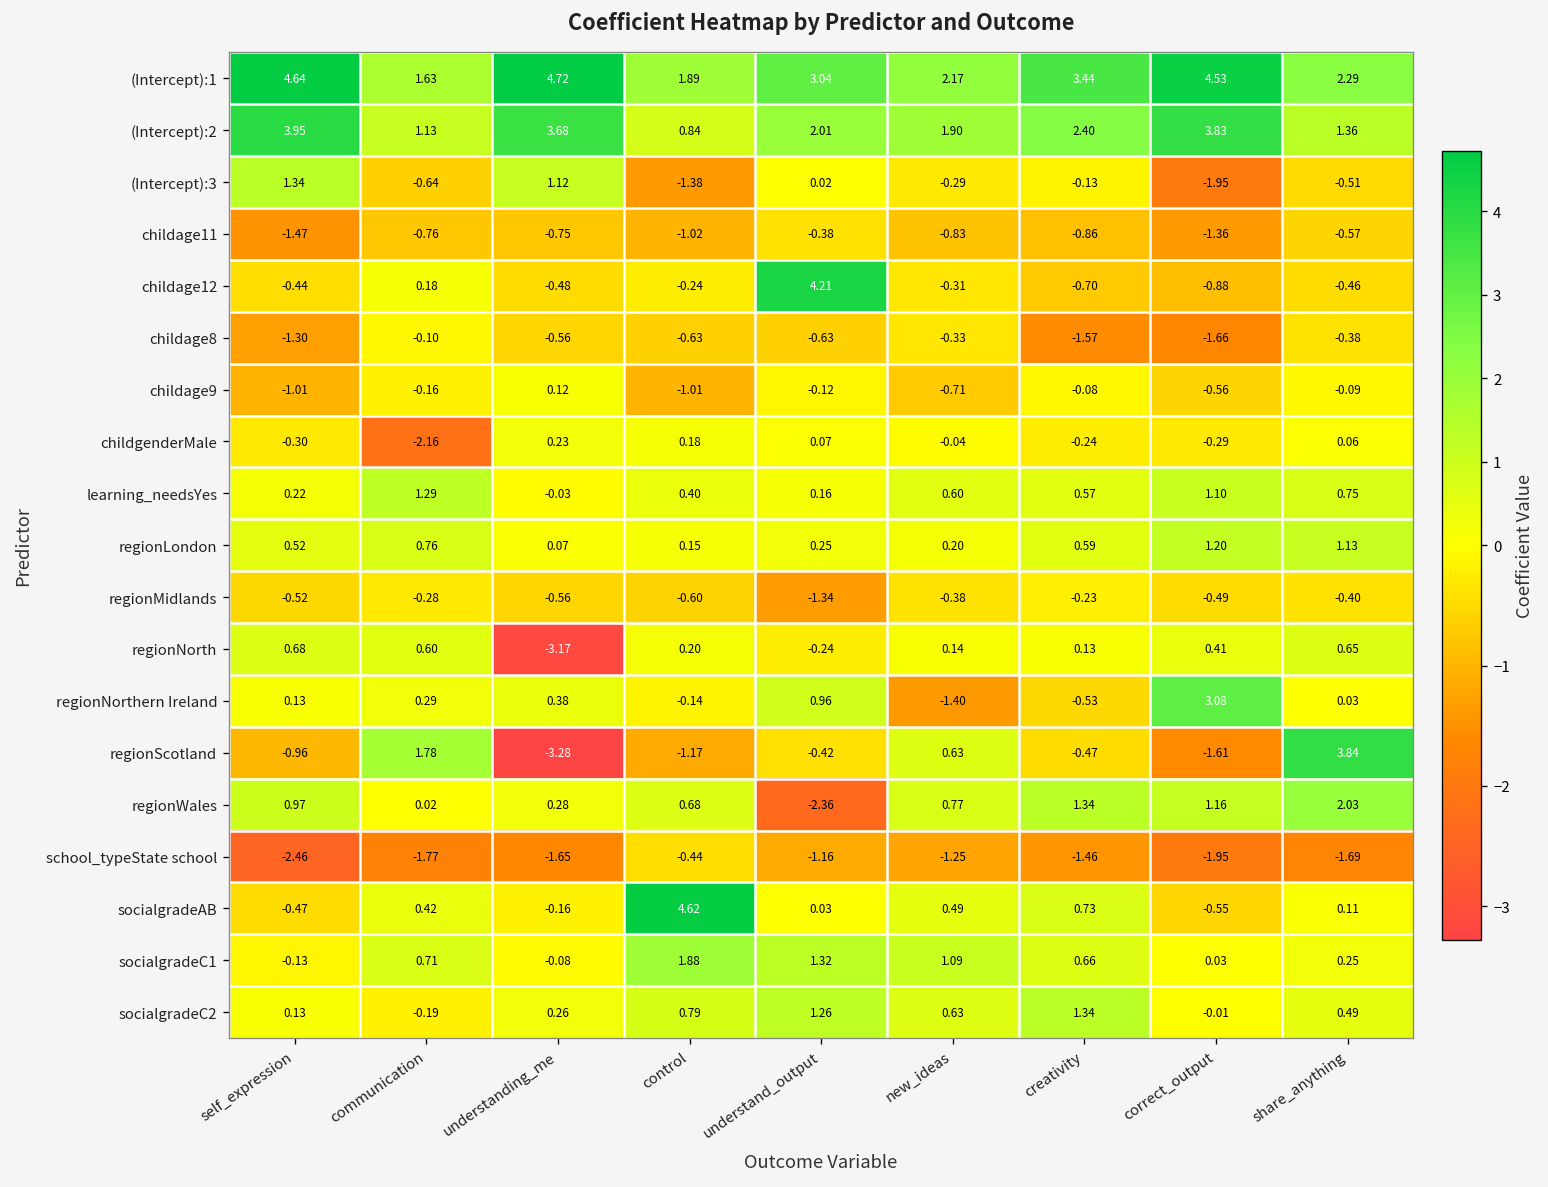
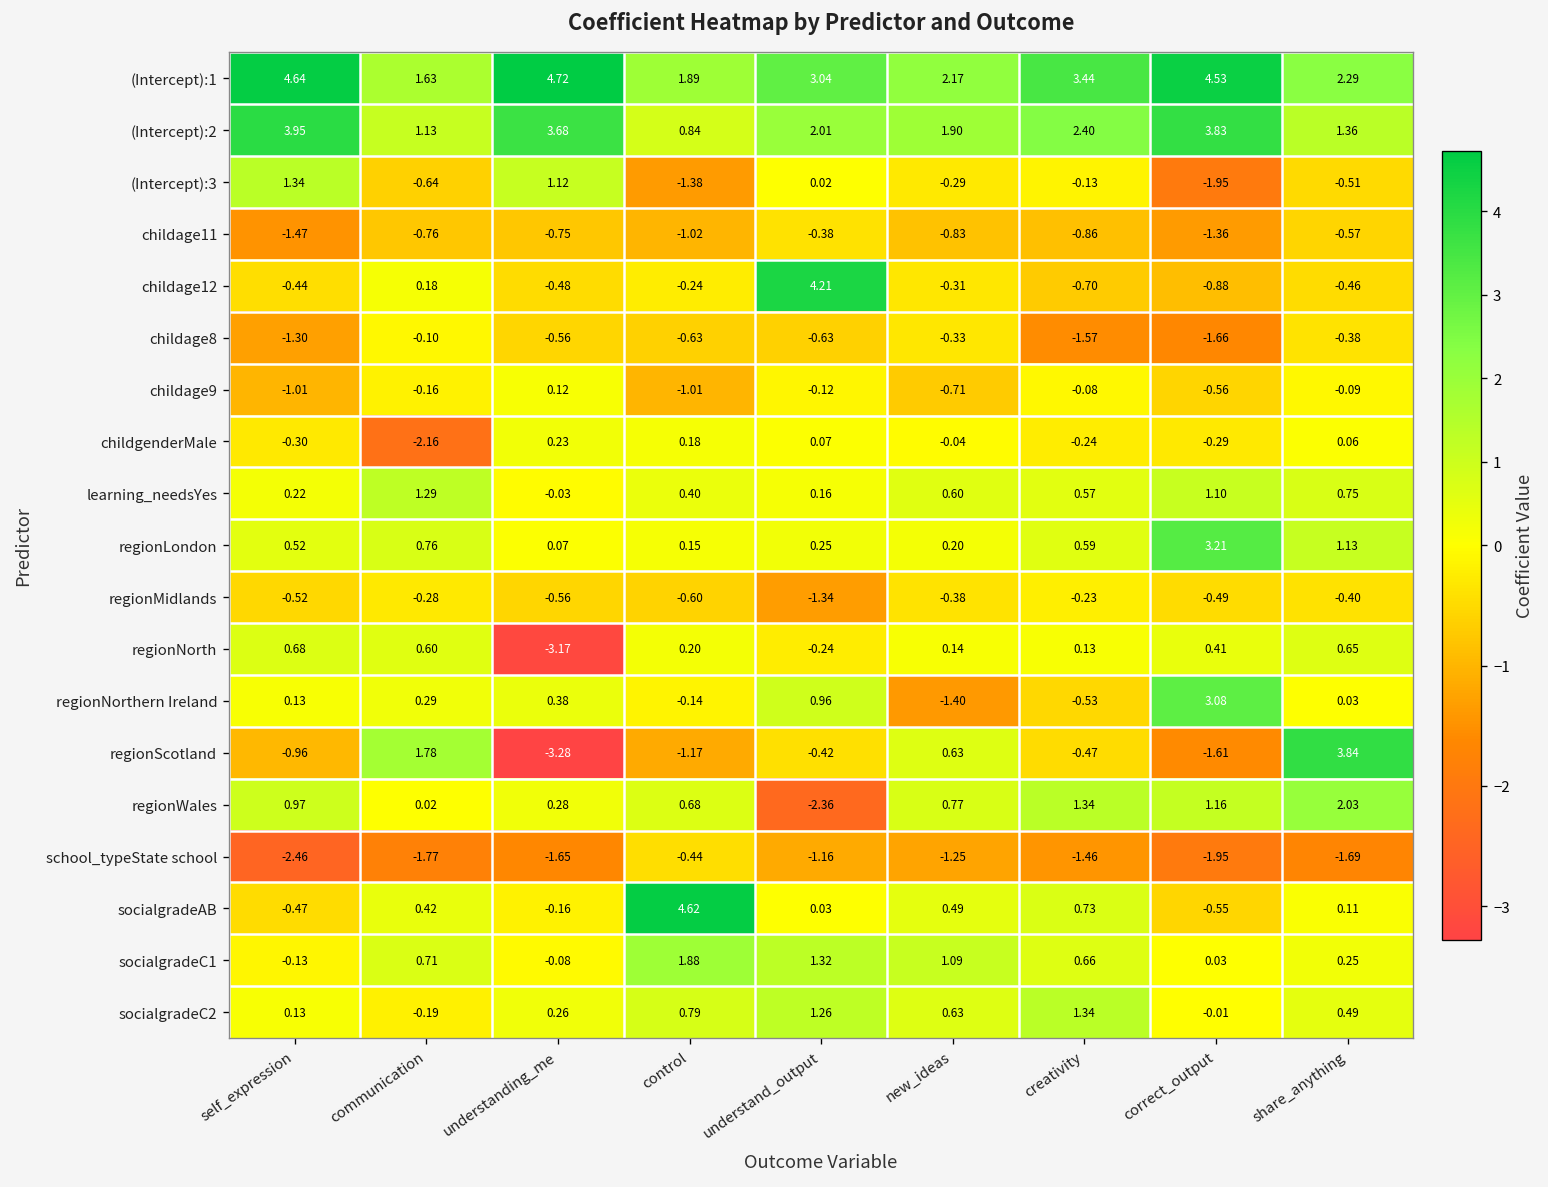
regionLondon, correct_output: 1.20 -> 3.21
